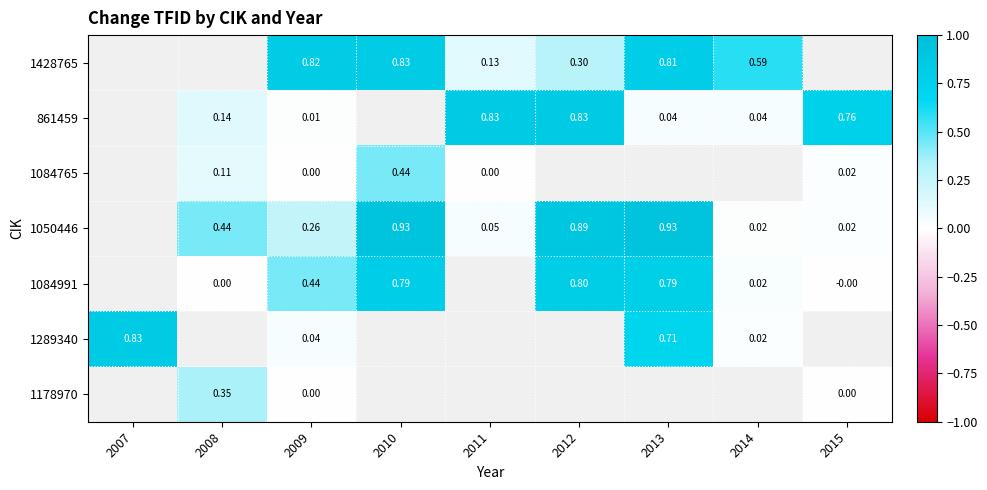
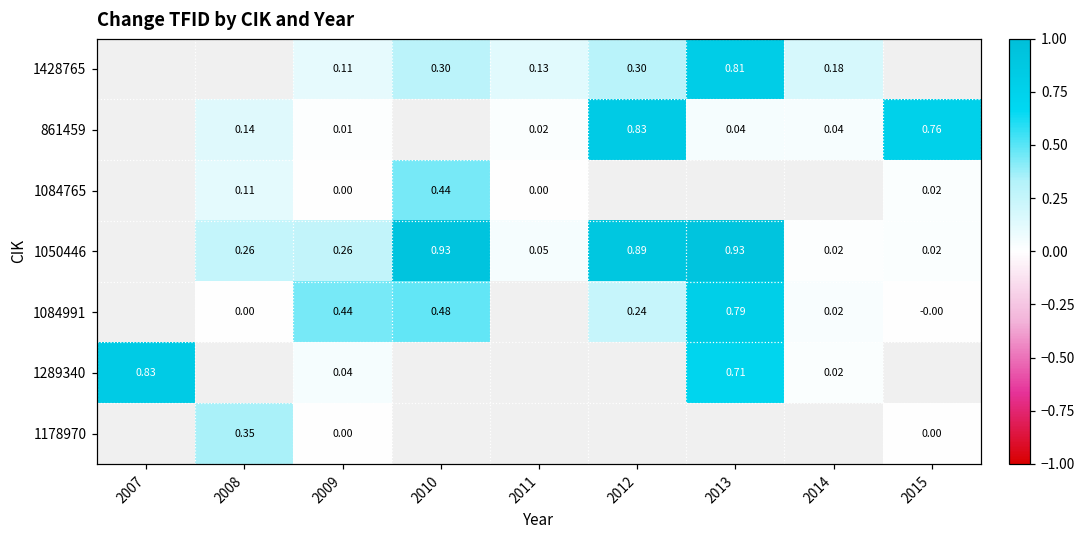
1428765, 2009: 0.82 -> 0.11
1428765, 2010: 0.83 -> 0.30
1428765, 2014: 0.59 -> 0.18
861459, 2011: 0.83 -> 0.02
1050446, 2008: 0.44 -> 0.26
1084991, 2010: 0.79 -> 0.48
1084991, 2012: 0.80 -> 0.24
